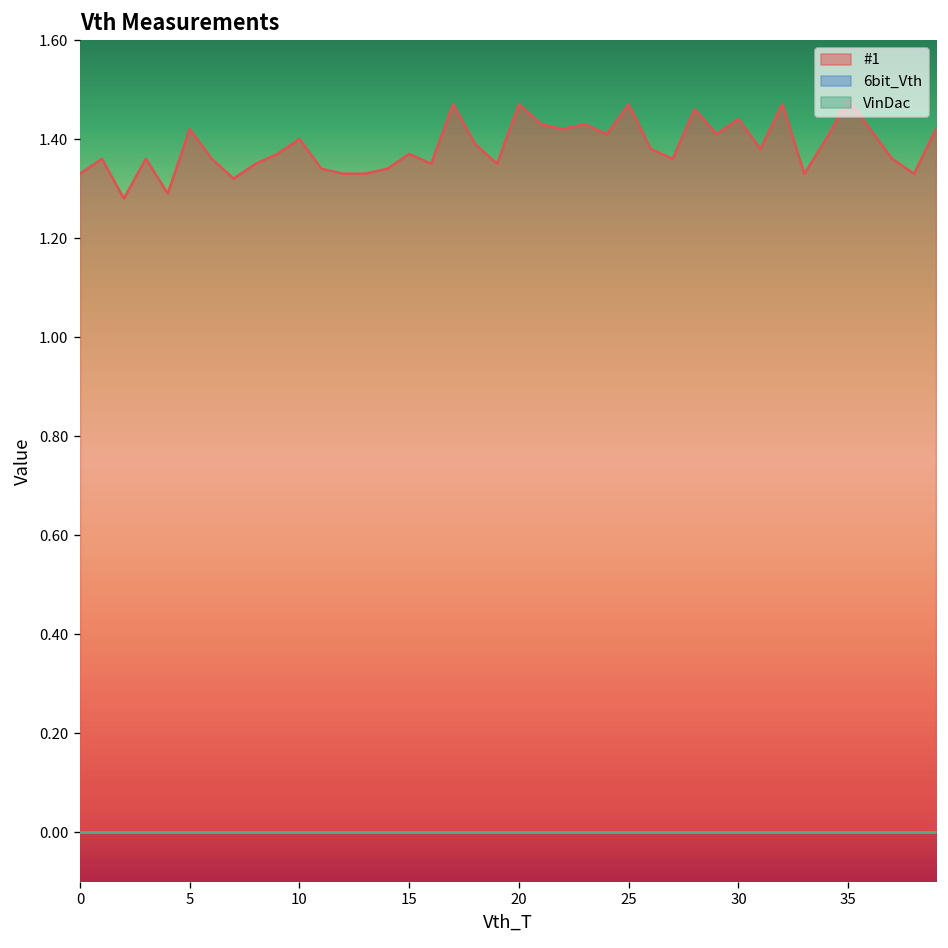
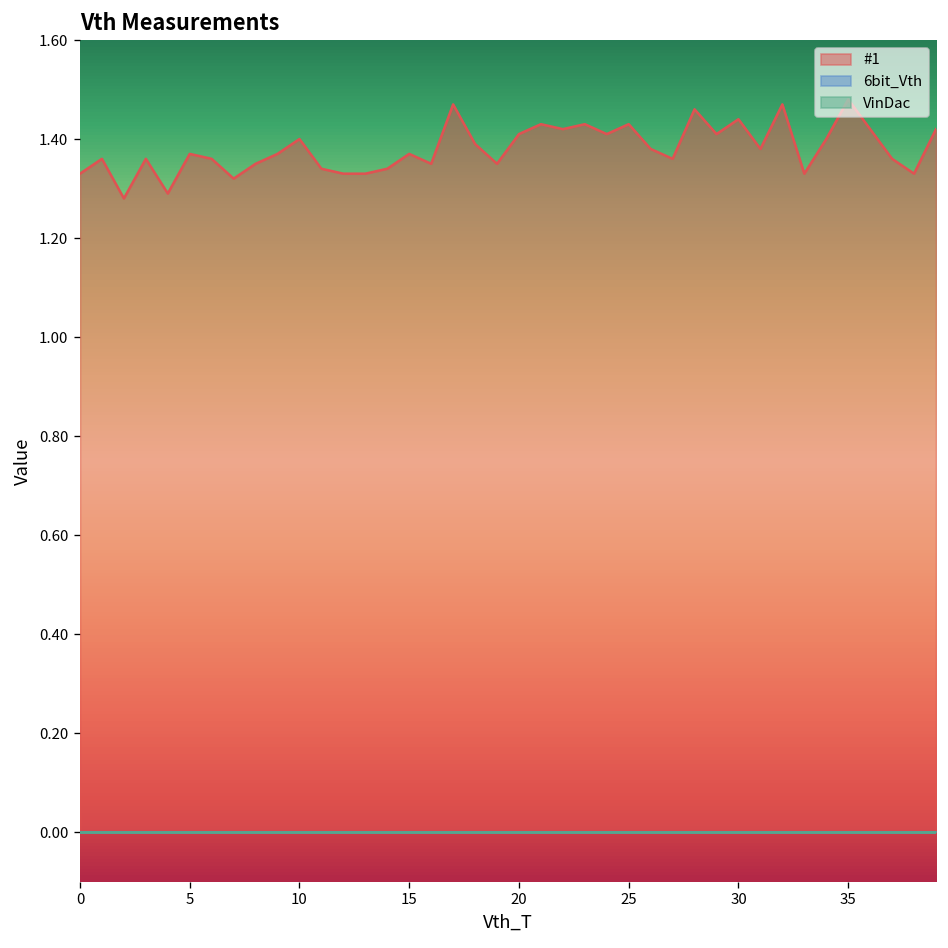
#1, 5: 1.42 -> 1.37
#1, 20: 1.47 -> 1.41
#1, 25: 1.47 -> 1.43
